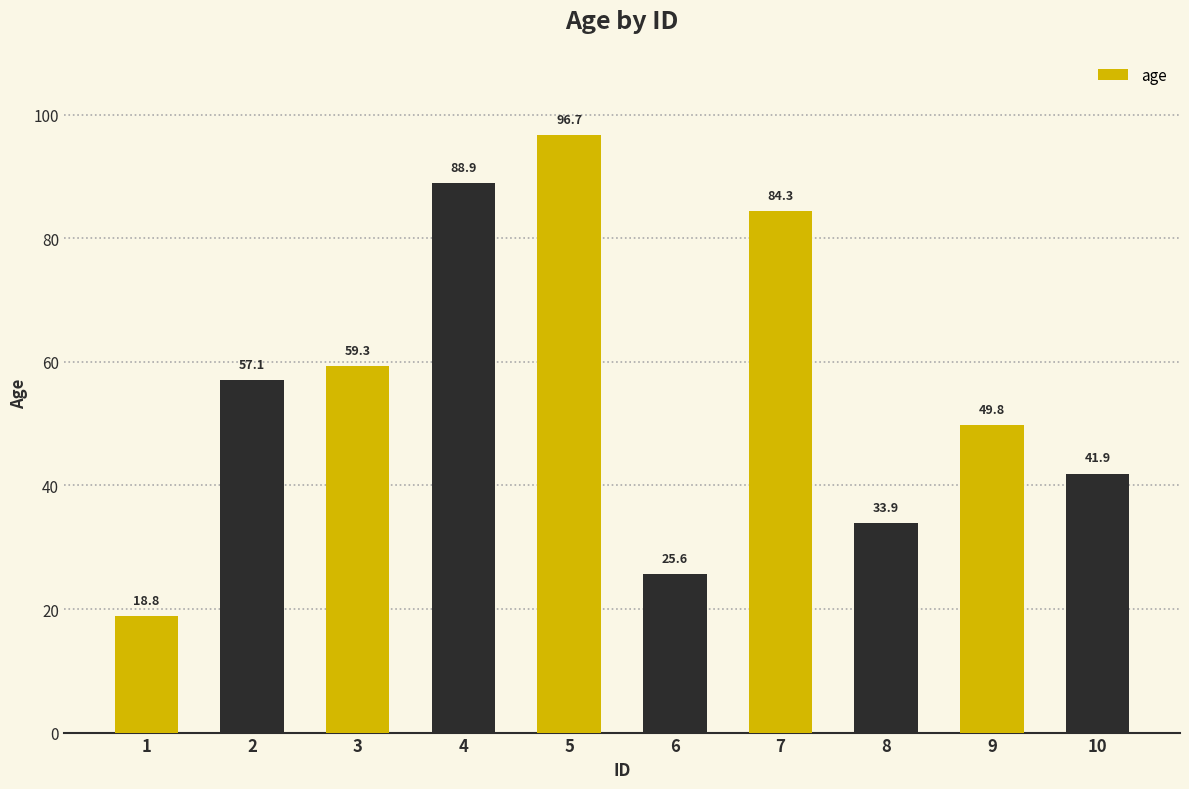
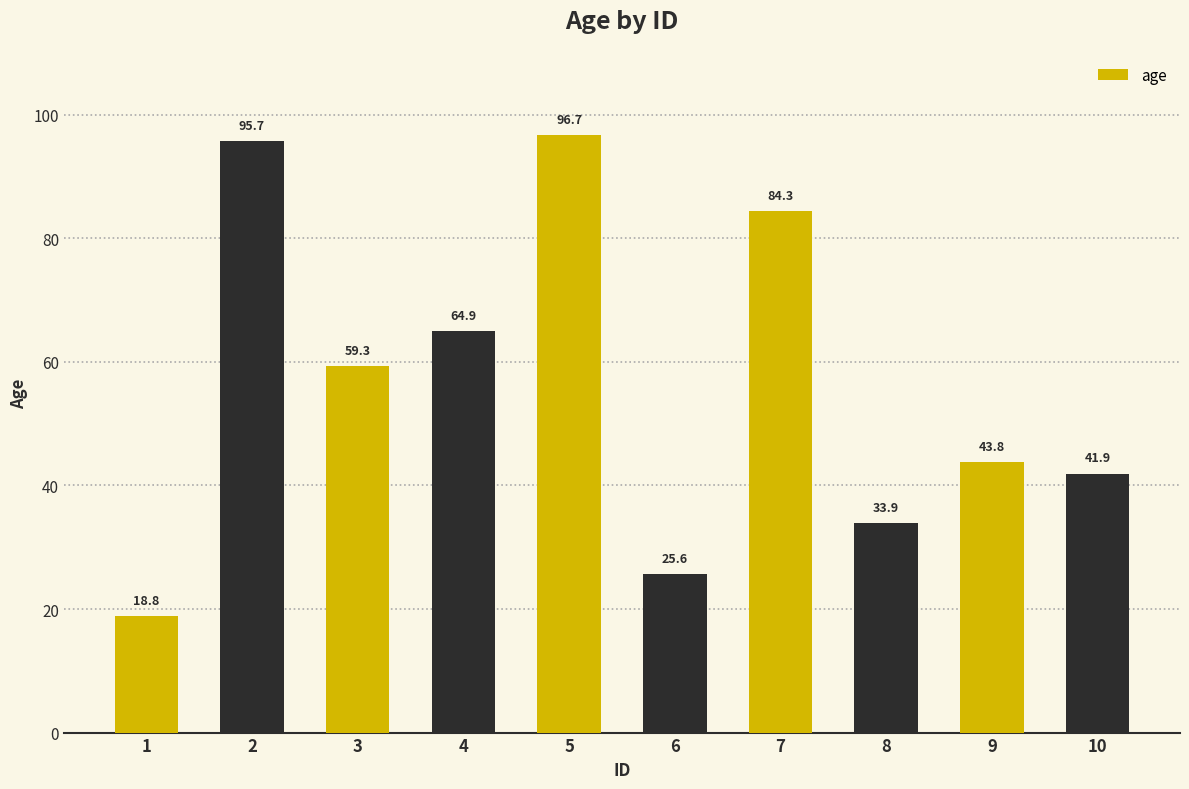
2: 57.1 -> 95.7
4: 88.9 -> 64.9
9: 49.8 -> 43.8
